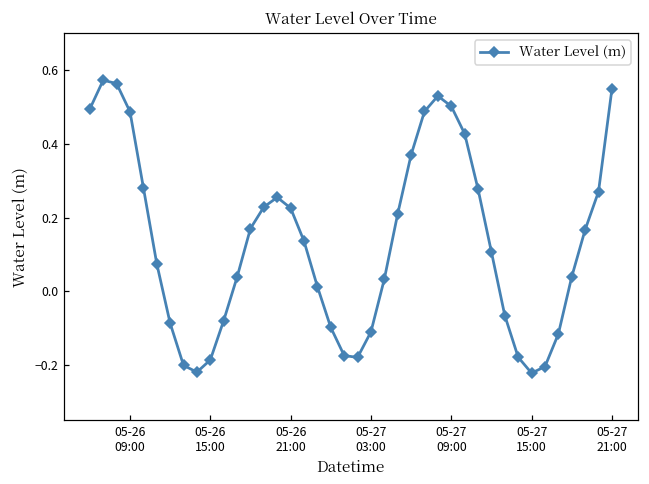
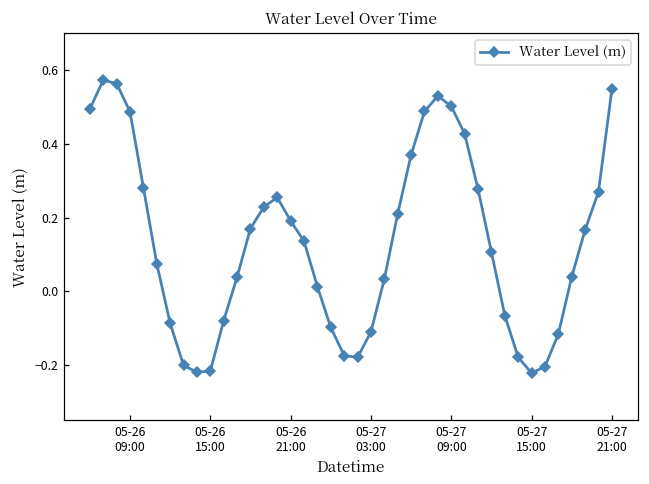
05-26 15:00: -0.19 -> -0.22
05-26 21:00: 0.23 -> 0.19
